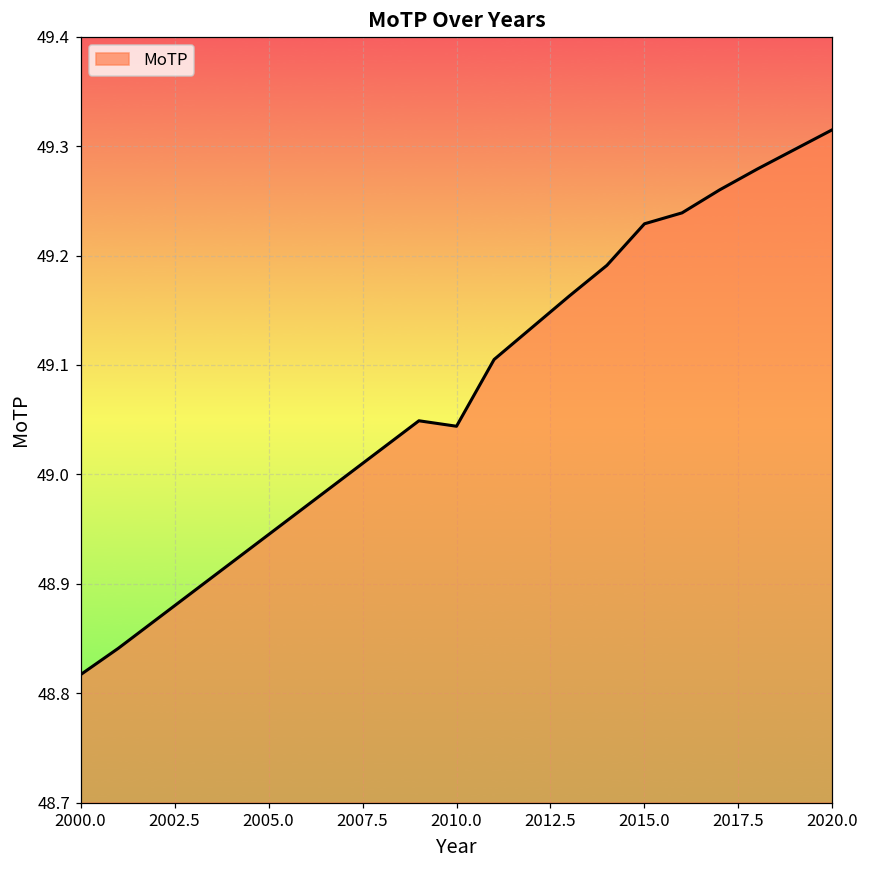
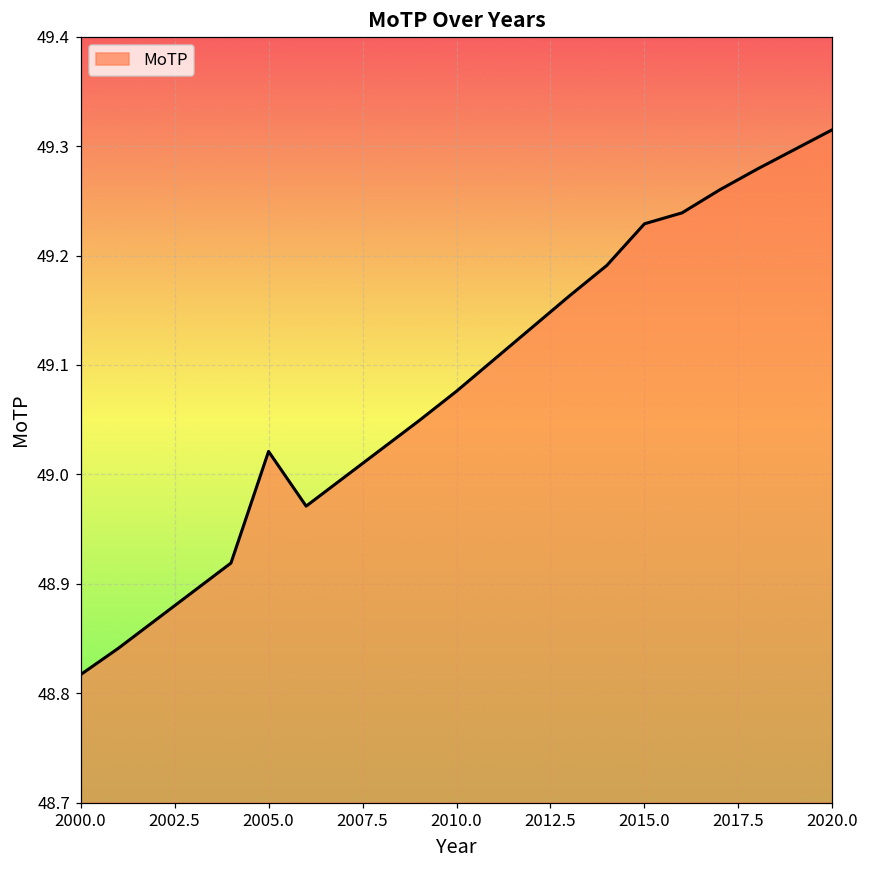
2005.0: 48.95 -> 49.02
2010.0: 49.04 -> 49.08
